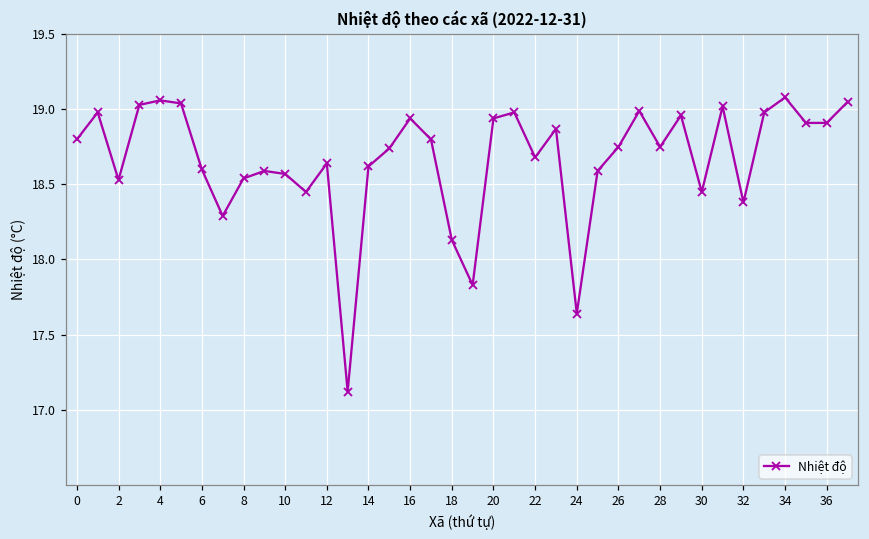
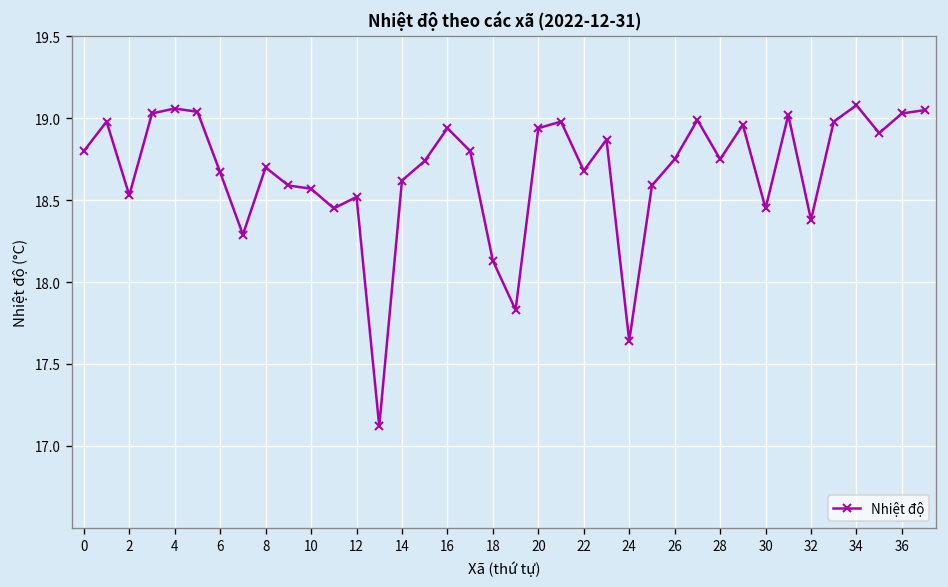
6: 18.60 -> 18.67
8: 18.54 -> 18.70
12: 18.64 -> 18.52
36: 18.91 -> 19.03
